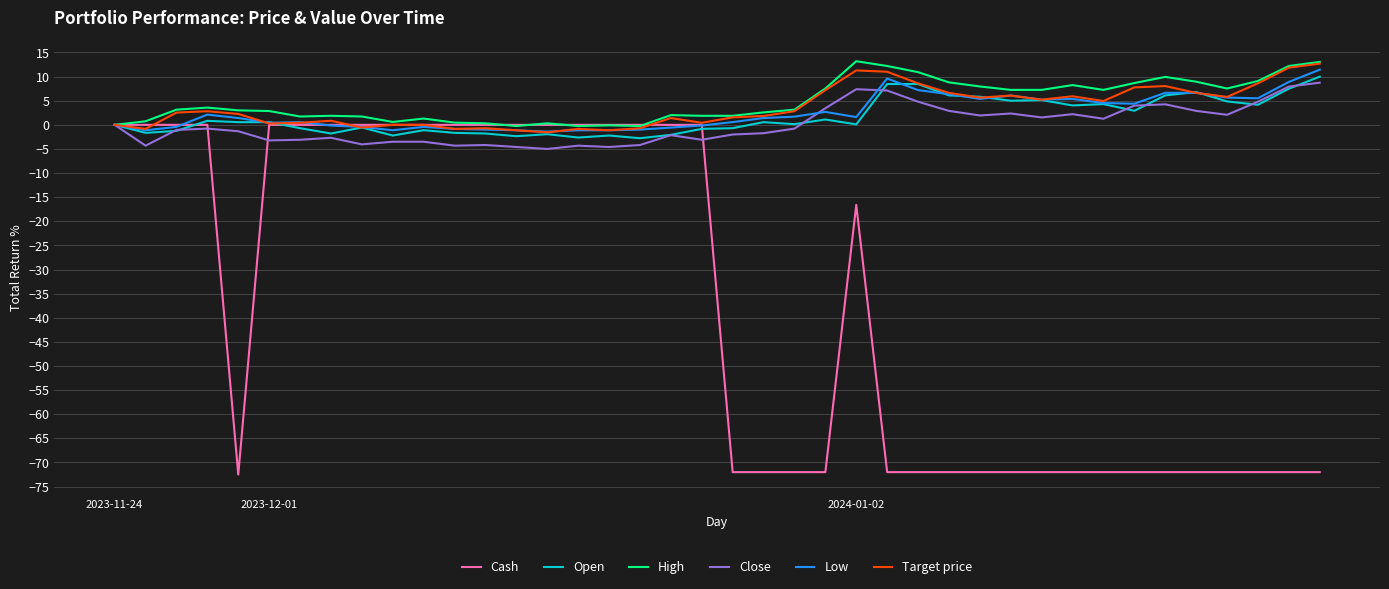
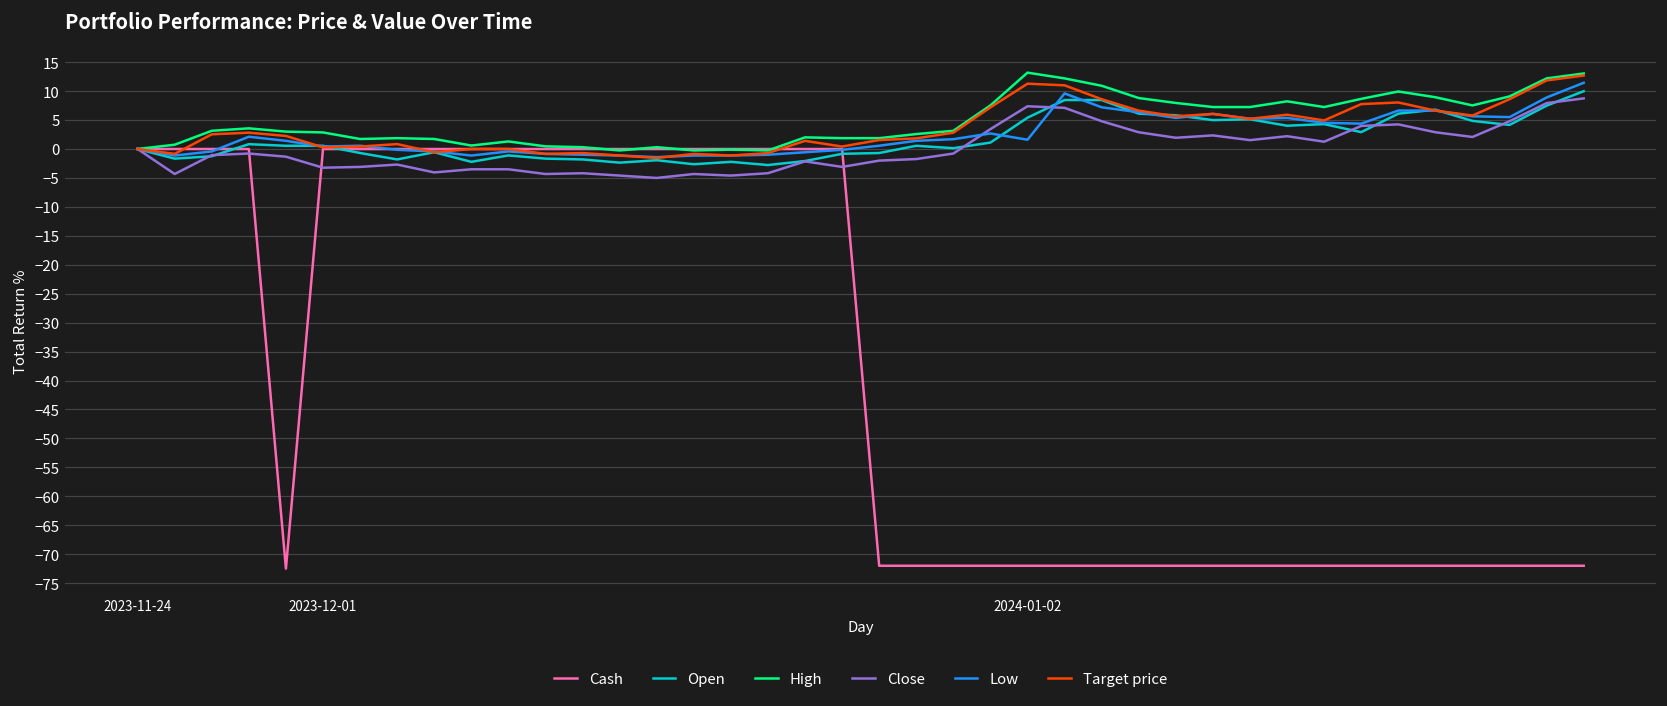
Cash, 2024-01-02: -17 -> -72
Open, 2024-01-02: 0 -> 5
